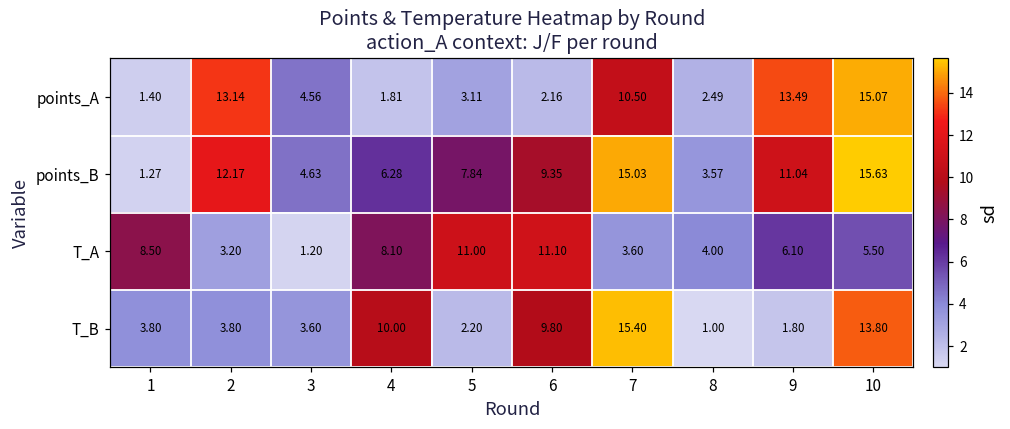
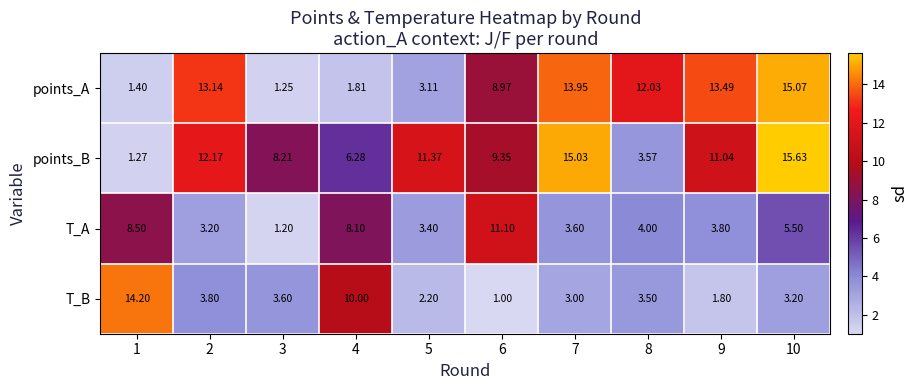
points_A, 3: 4.56 -> 1.25
points_A, 6: 2.16 -> 8.97
points_A, 7: 10.50 -> 13.95
points_A, 8: 2.49 -> 12.03
points_B, 3: 4.63 -> 8.21
points_B, 5: 7.84 -> 11.37
T_A, 5: 11.00 -> 3.40
T_A, 9: 6.10 -> 3.80
T_B, 1: 3.80 -> 14.20
T_B, 6: 9.80 -> 1.00
T_B, 7: 15.40 -> 3.00
T_B, 8: 1.00 -> 3.50
T_B, 10: 13.80 -> 3.20
